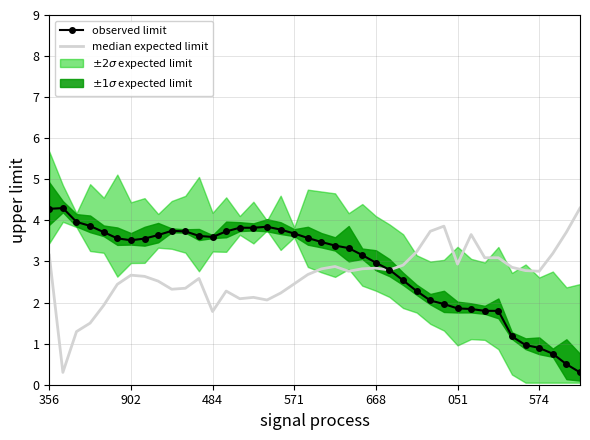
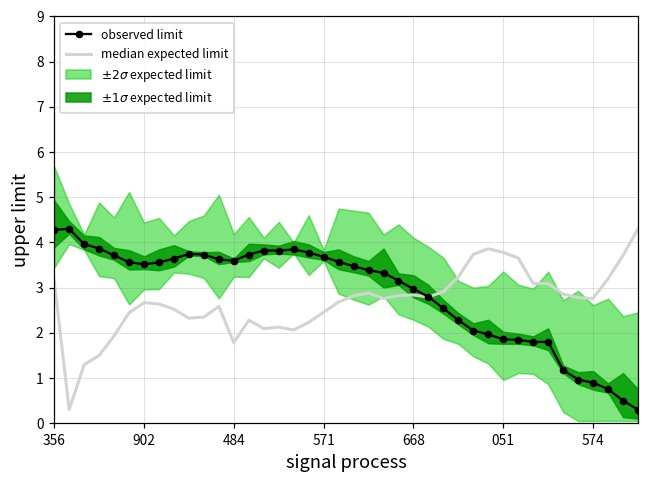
median expected limit, 051: 2.9 -> 3.8
